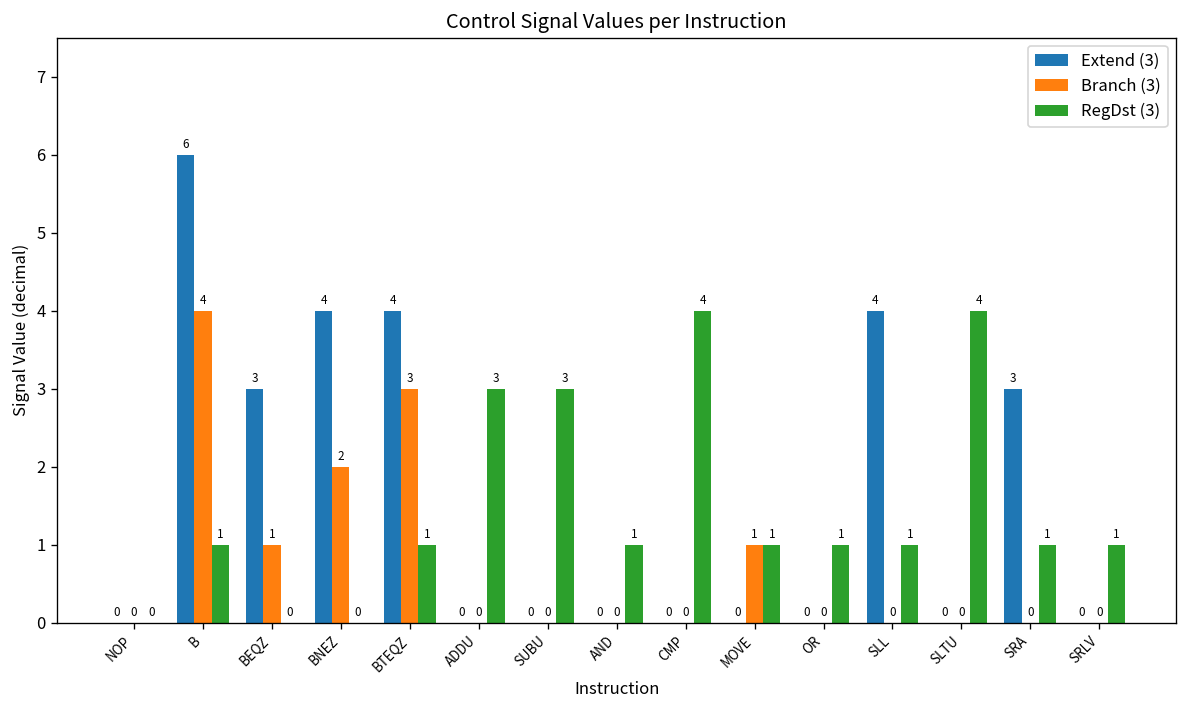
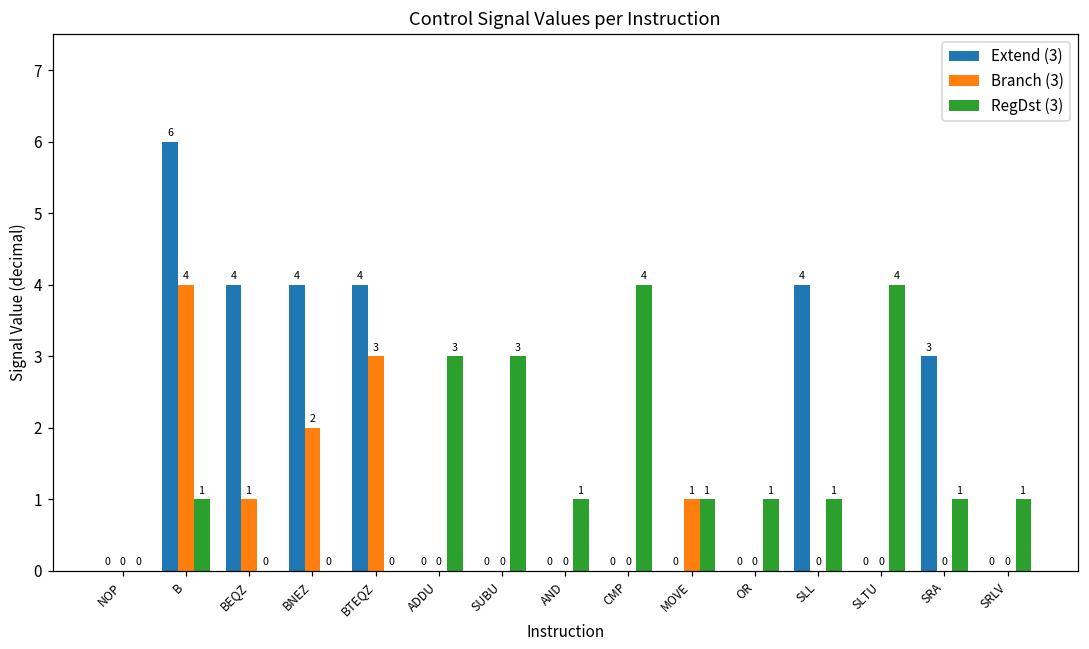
Extend (3), BEQZ: 3 -> 4
RegDst (3), BTEQZ: 1 -> 0
